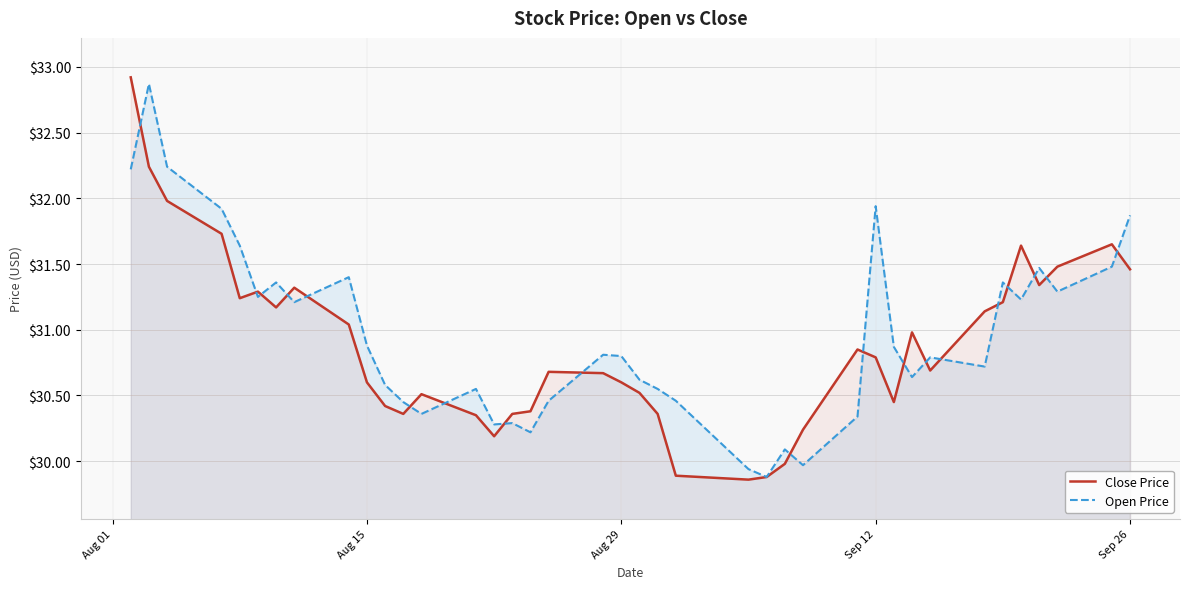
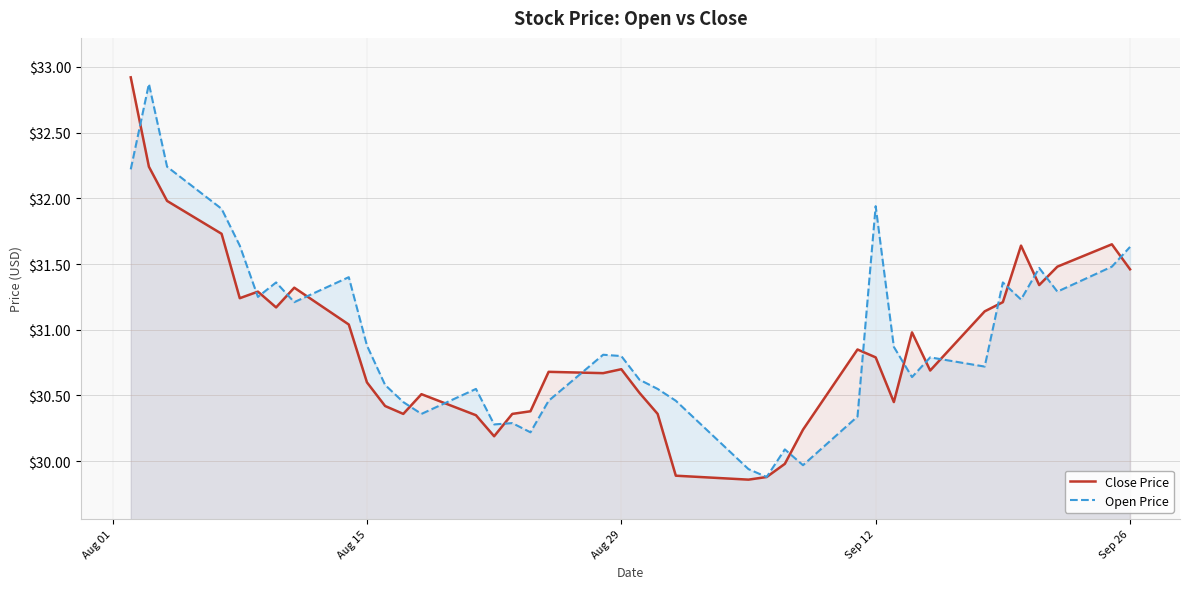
Close Price, Aug 29: $30.6 -> $30.7
Open Price, Sep 26: $31.87 -> $31.63
